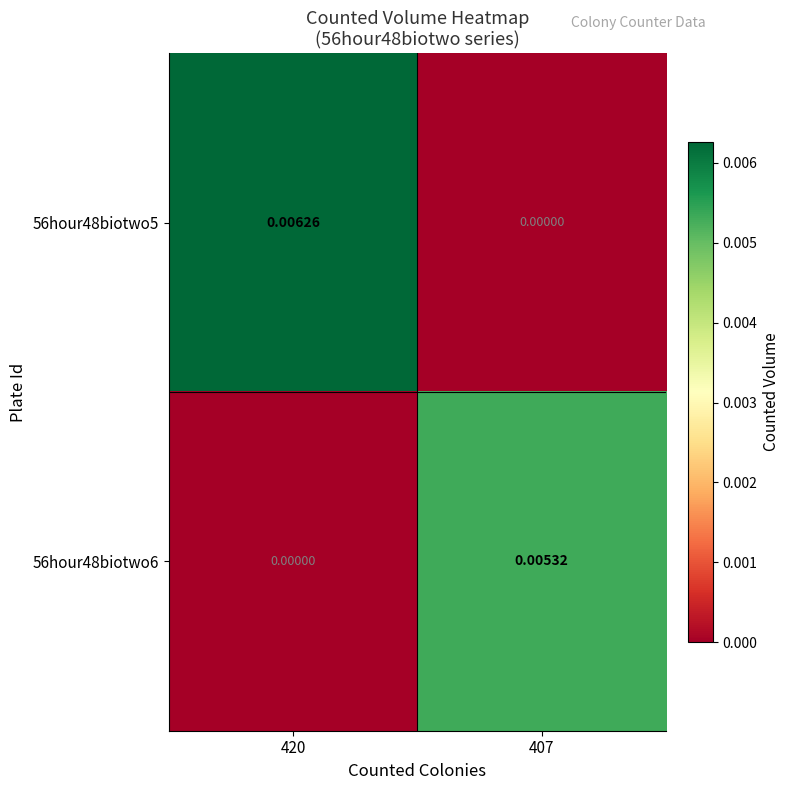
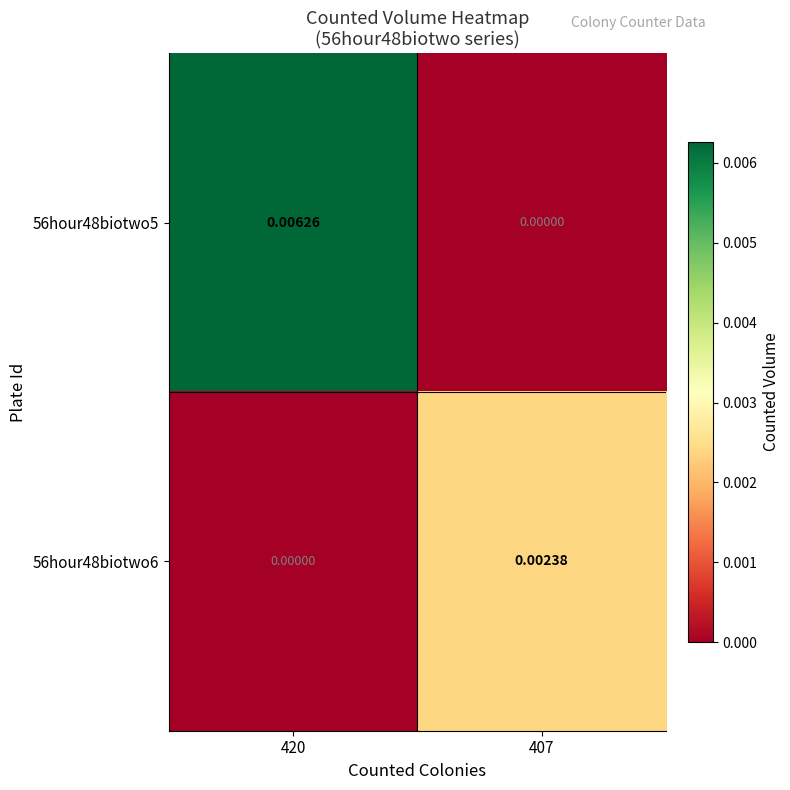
56hour48biotwo6, 407: 0.00532 -> 0.00238
